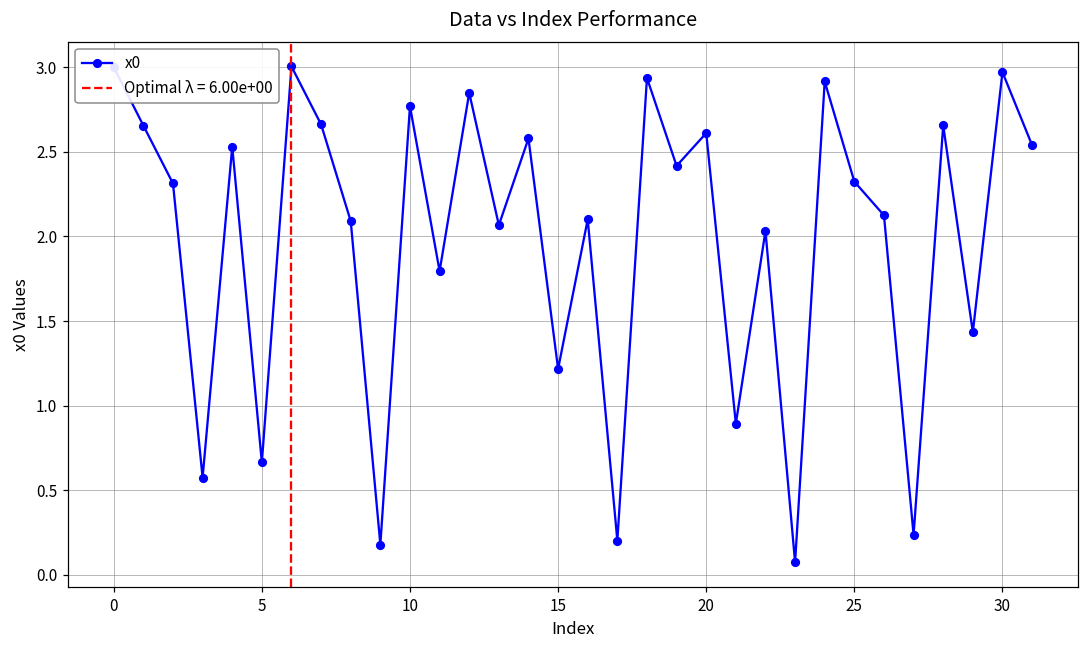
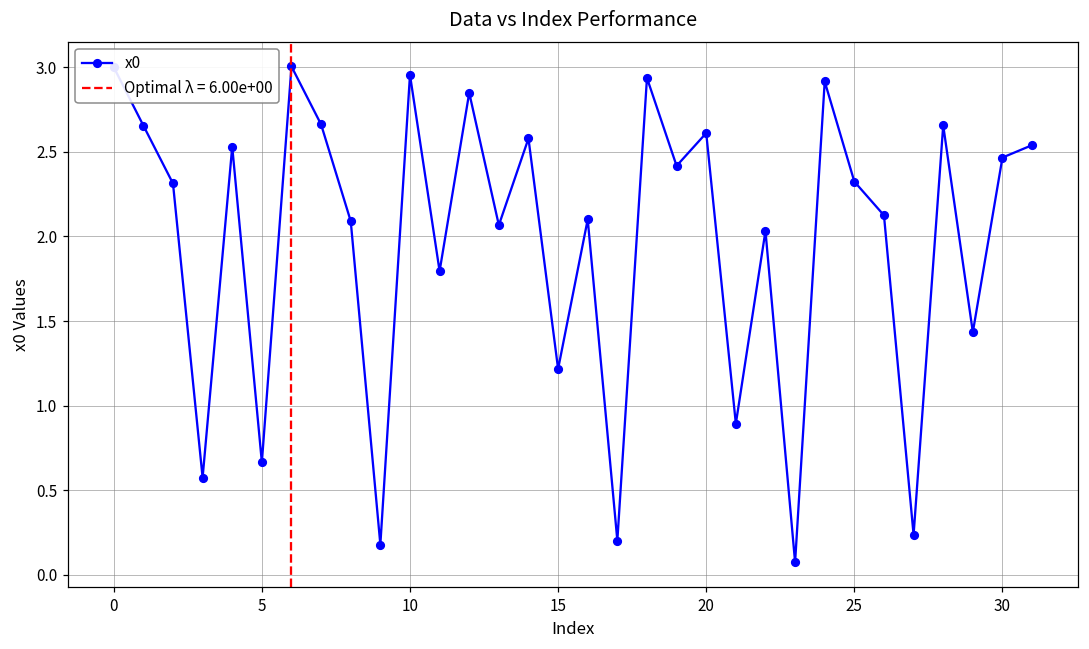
10: 2.77 -> 2.96
30: 2.97 -> 2.47
